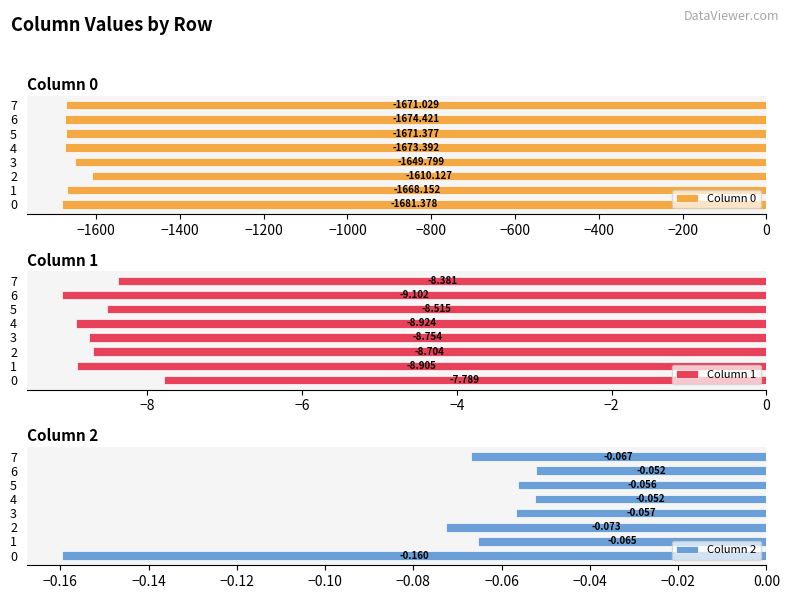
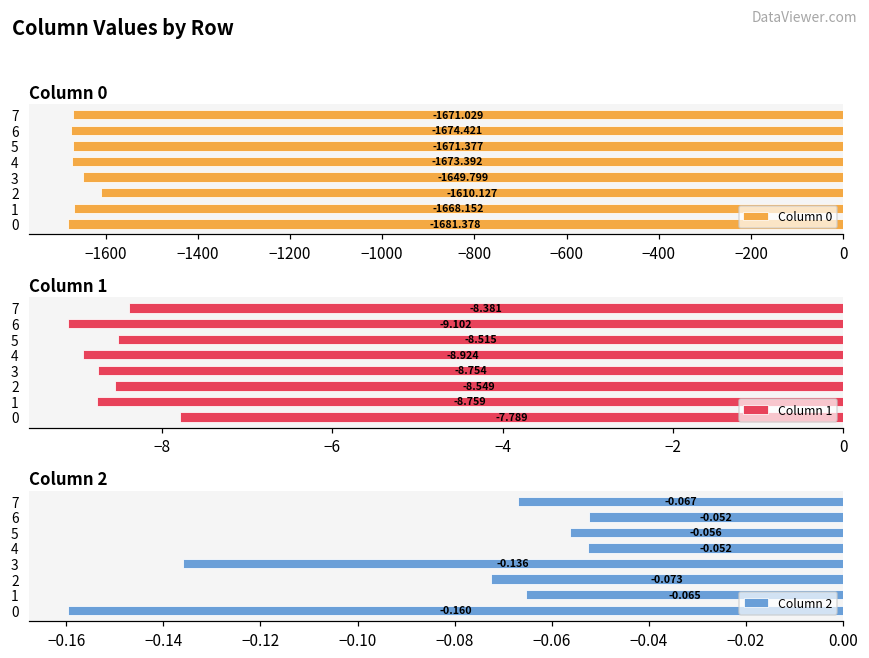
Column 1, 2: -8.704 -> -8.549
Column 1, 1: -8.905 -> -8.759
Column 2, 3: -0.057 -> -0.136
